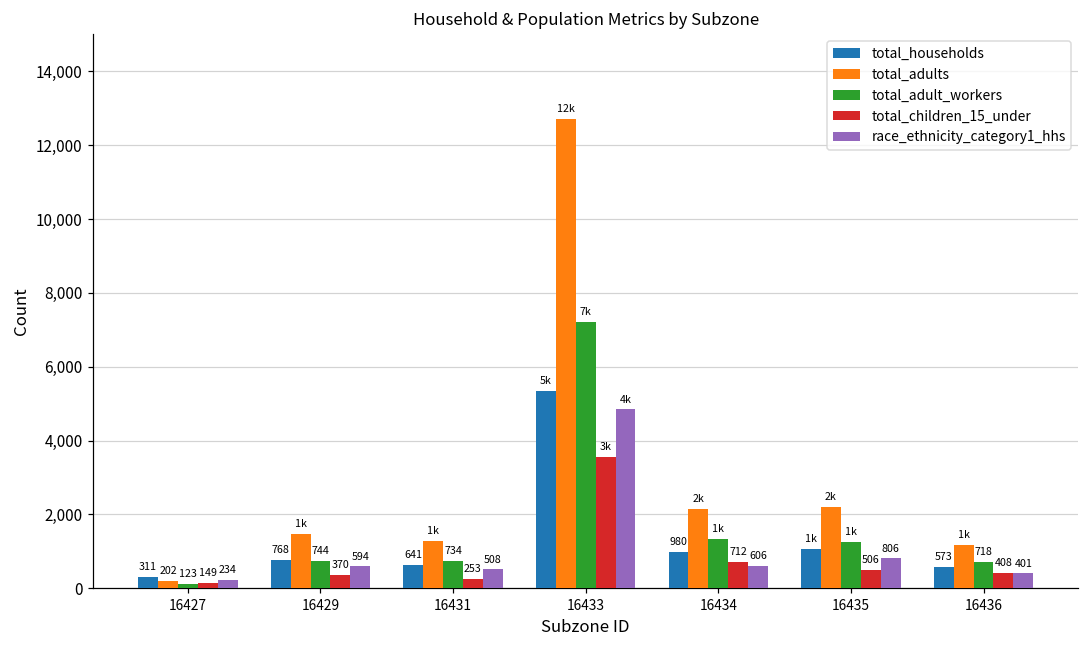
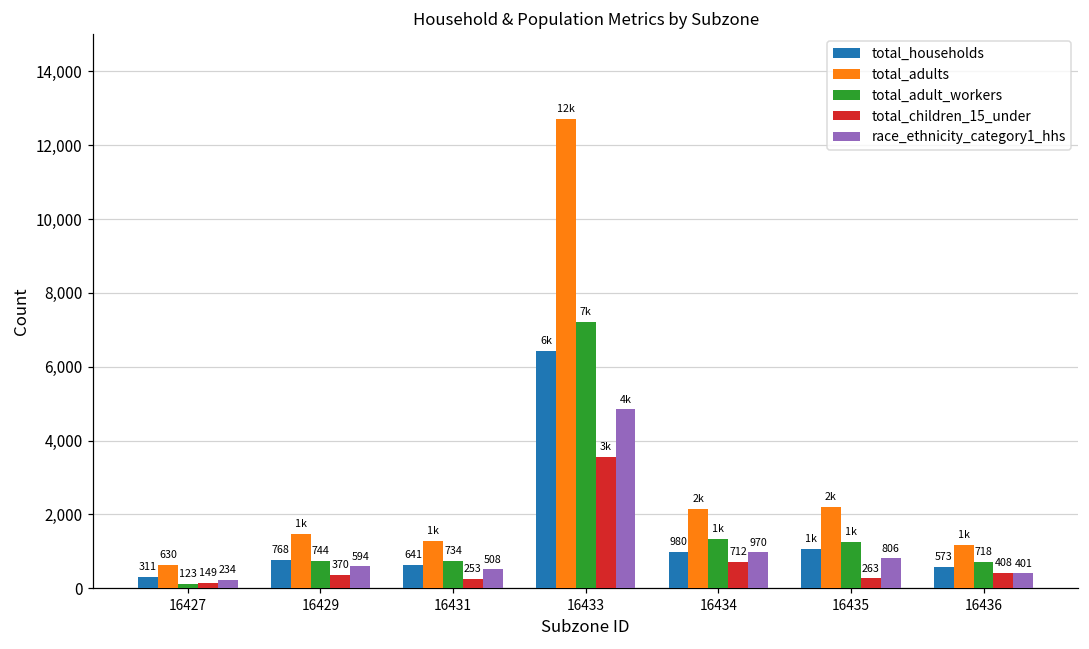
total_adults, 16427: 202 -> 630
total_households, 16433: 5k -> 6k
race_ethnicity_category1_hhs, 16434: 606 -> 970
total_children_15_under, 16435: 506 -> 263
